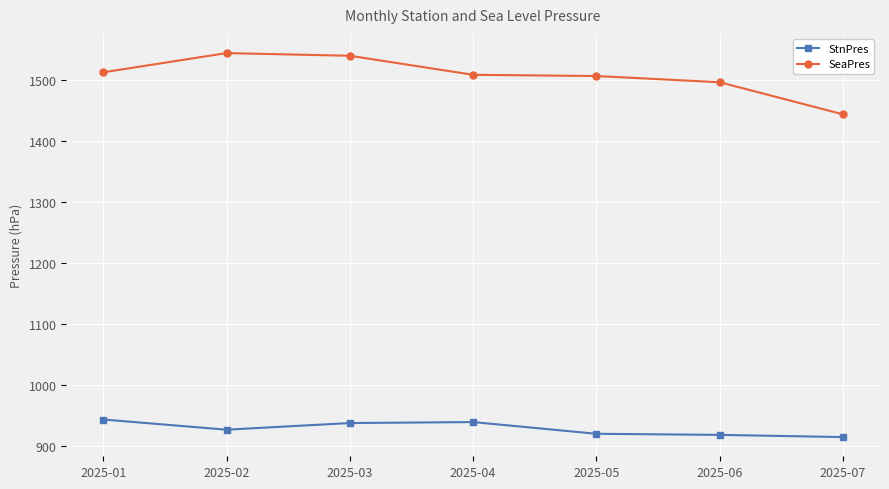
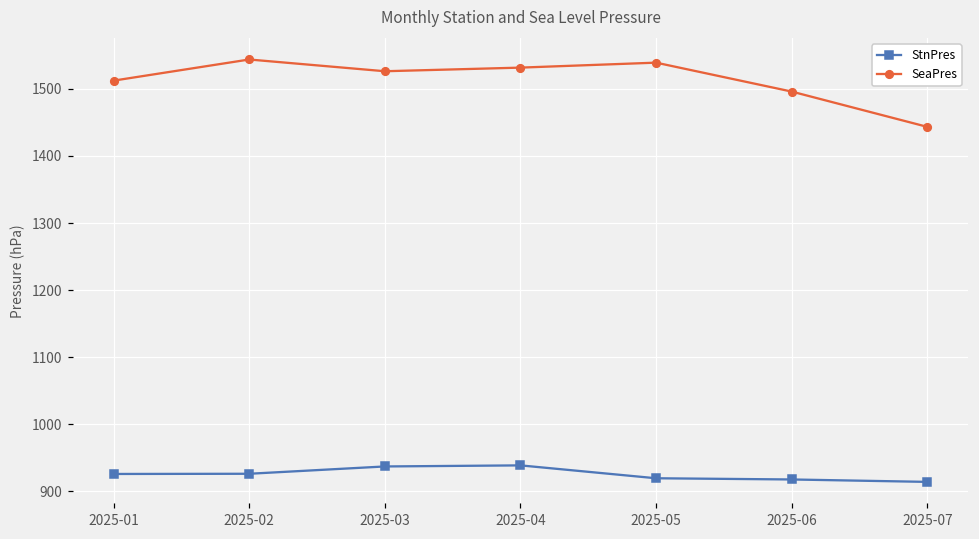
StnPres, 2025-01: 940 -> 930
SeaPres, 2025-03: 1540 -> 1530
SeaPres, 2025-04: 1510 -> 1530
SeaPres, 2025-05: 1510 -> 1540
